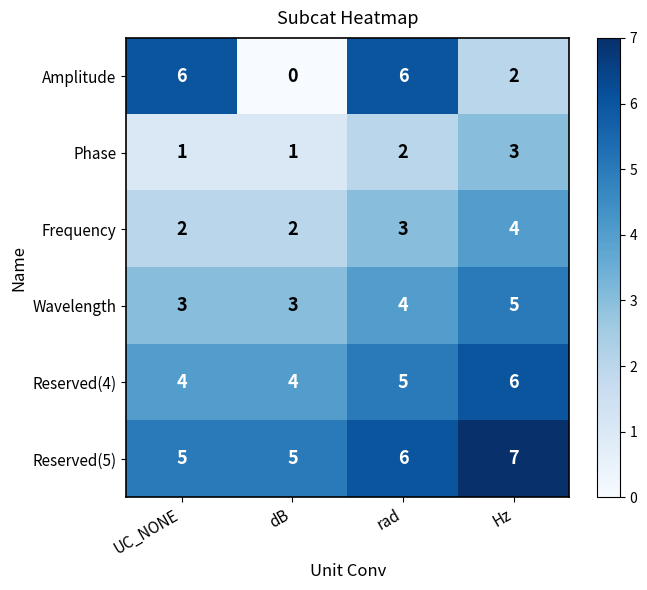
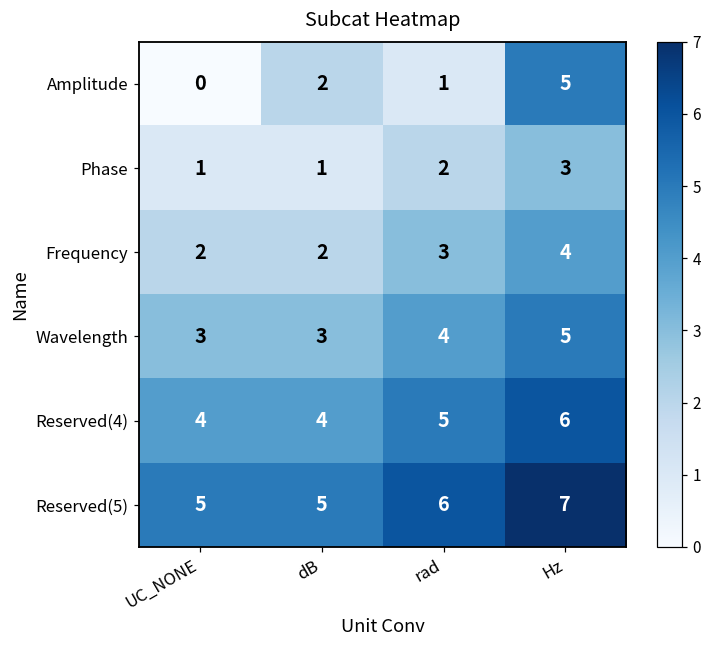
Amplitude, UC_NONE: 6 -> 0
Amplitude, dB: 0 -> 2
Amplitude, rad: 6 -> 1
Amplitude, Hz: 2 -> 5
